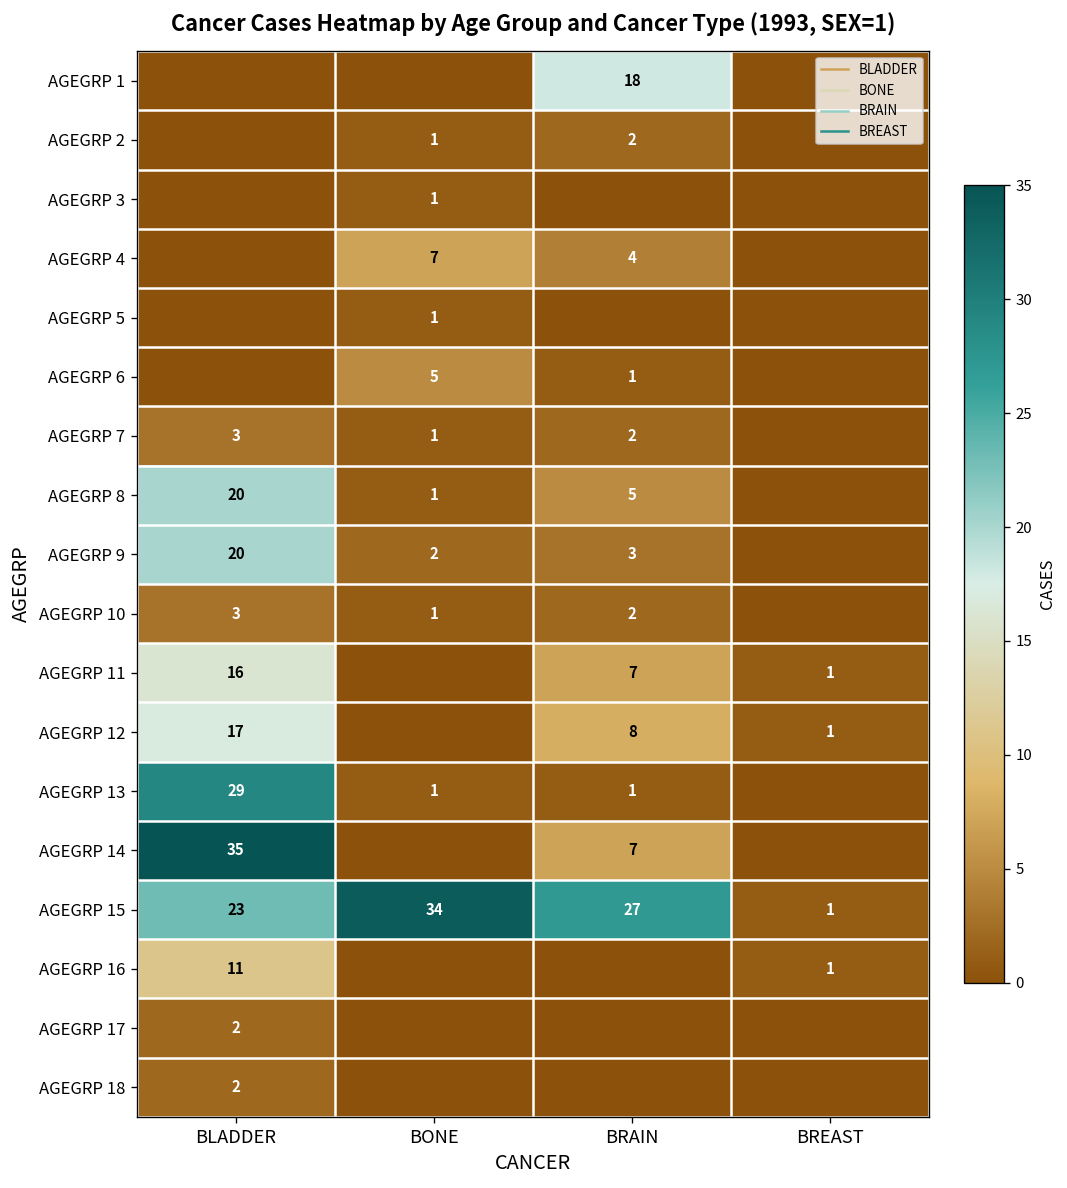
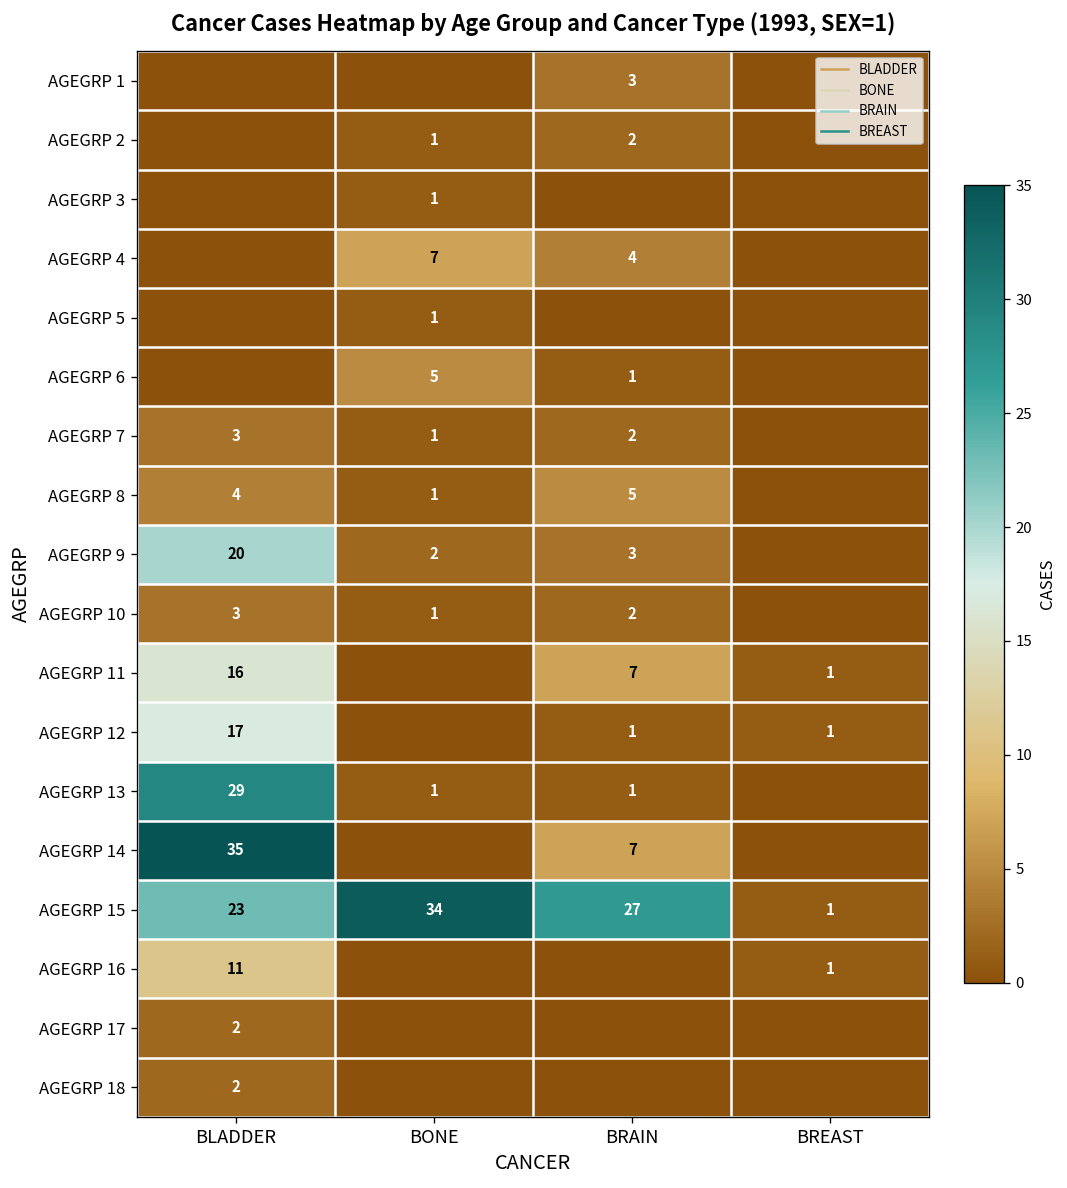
AGEGRP 1, BRAIN: 18 -> 3
AGEGRP 8, BLADDER: 20 -> 4
AGEGRP 12, BRAIN: 8 -> 1
